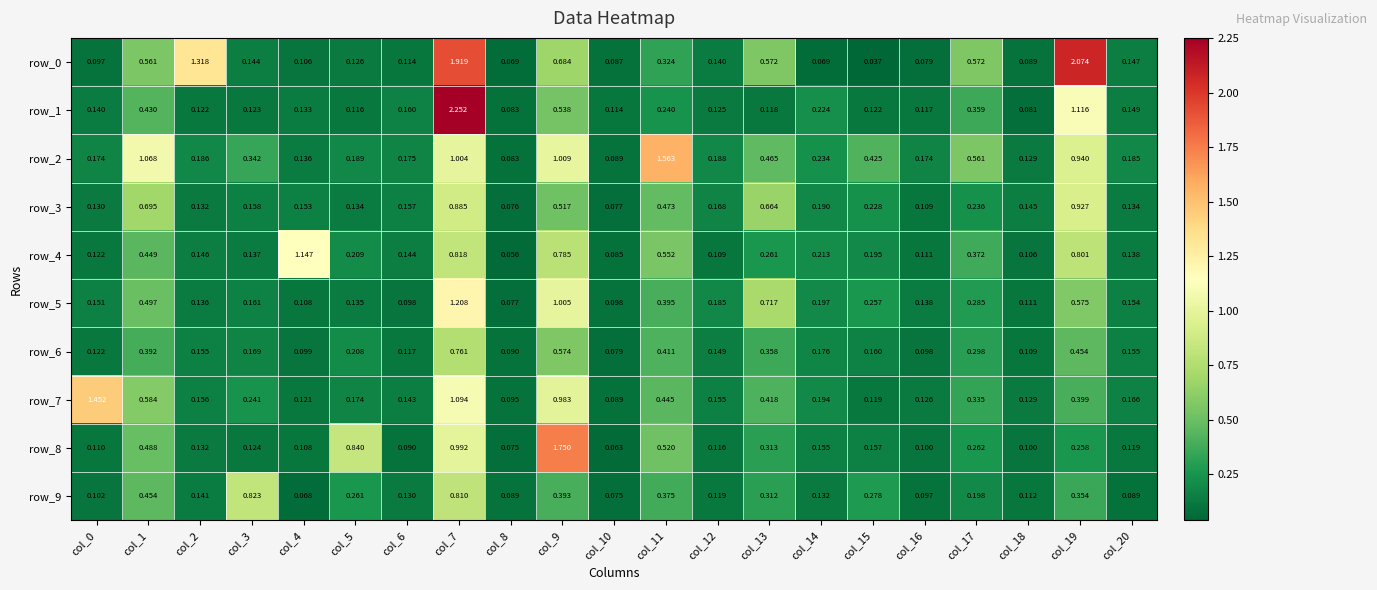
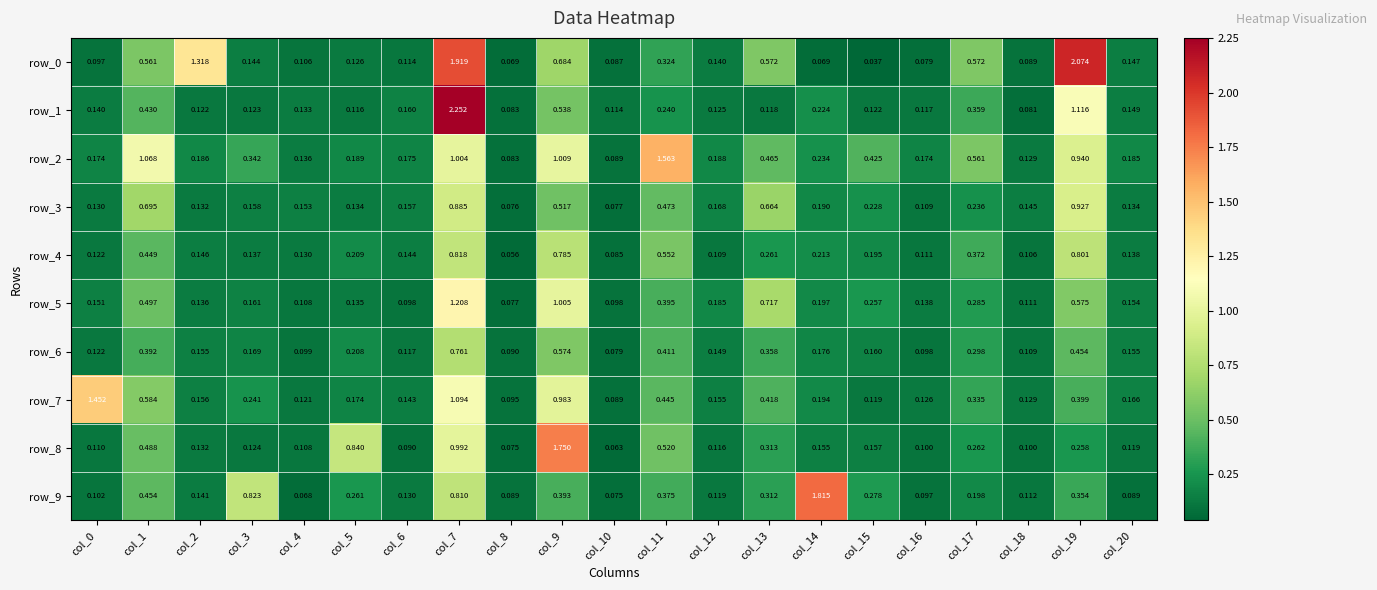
row_4, col_4: 1.147 -> 0.130
row_9, col_14: 0.132 -> 1.815
